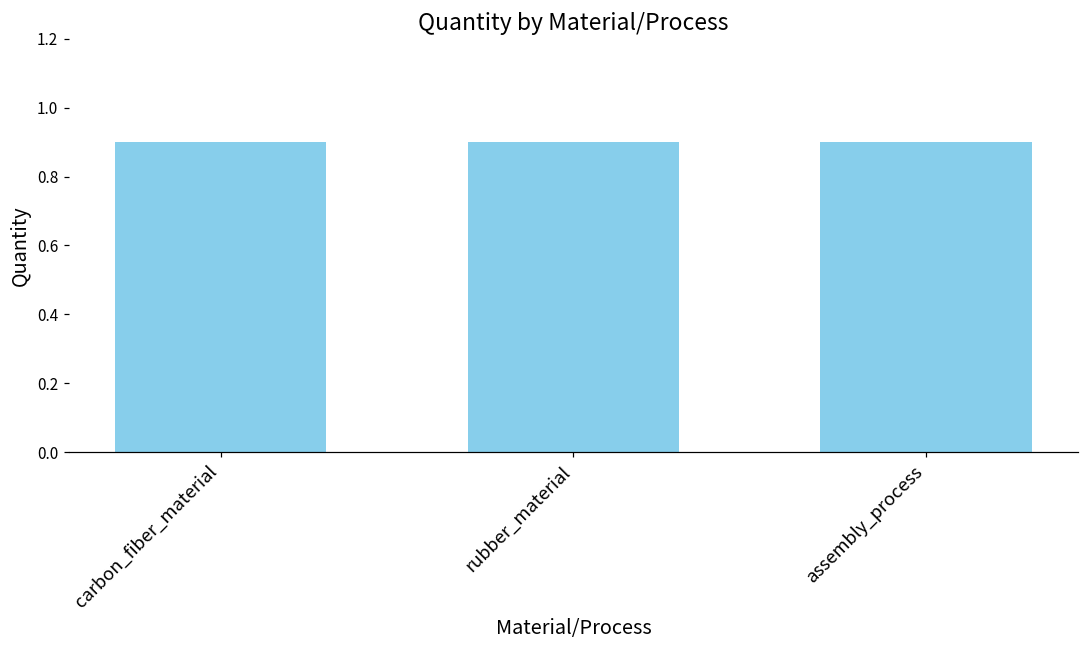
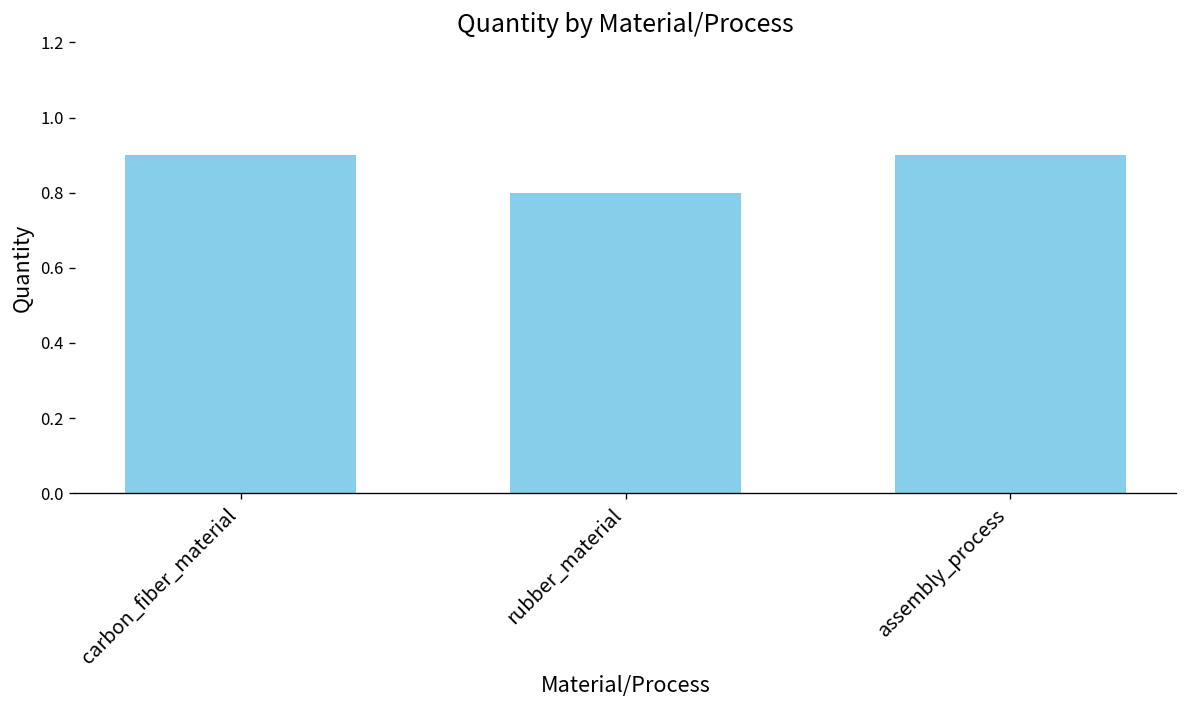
rubber_material: 0.9 -> 0.8
